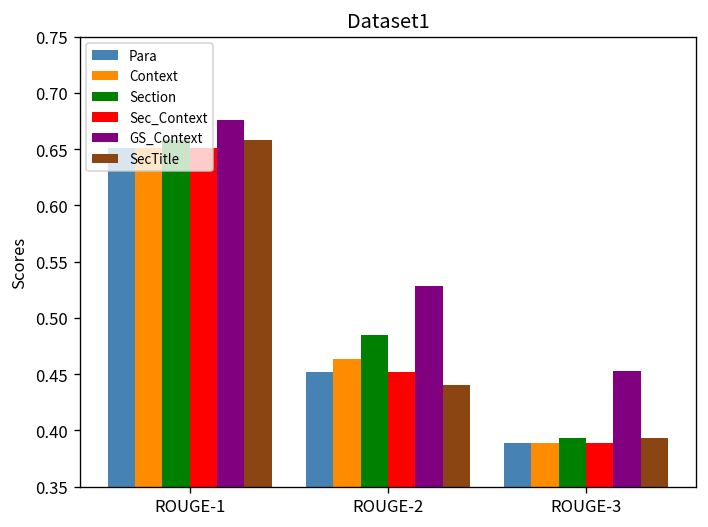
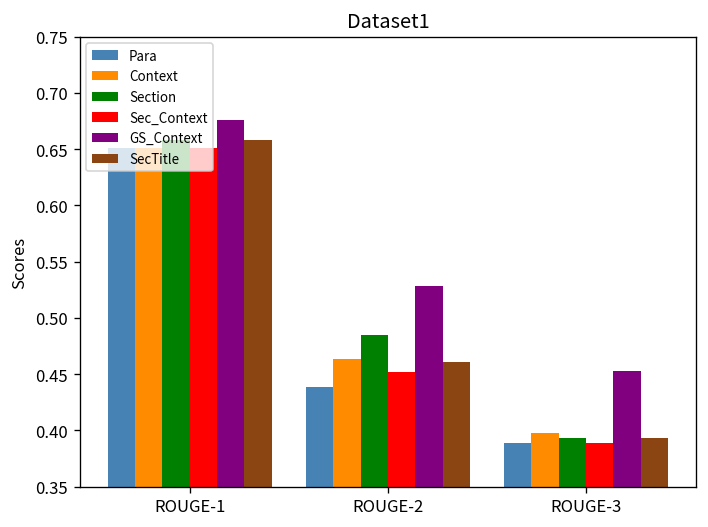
Para, ROUGE-2: 0.45 -> 0.44
SecTitle, ROUGE-2: 0.44 -> 0.46
Context, ROUGE-3: 0.39 -> 0.40
